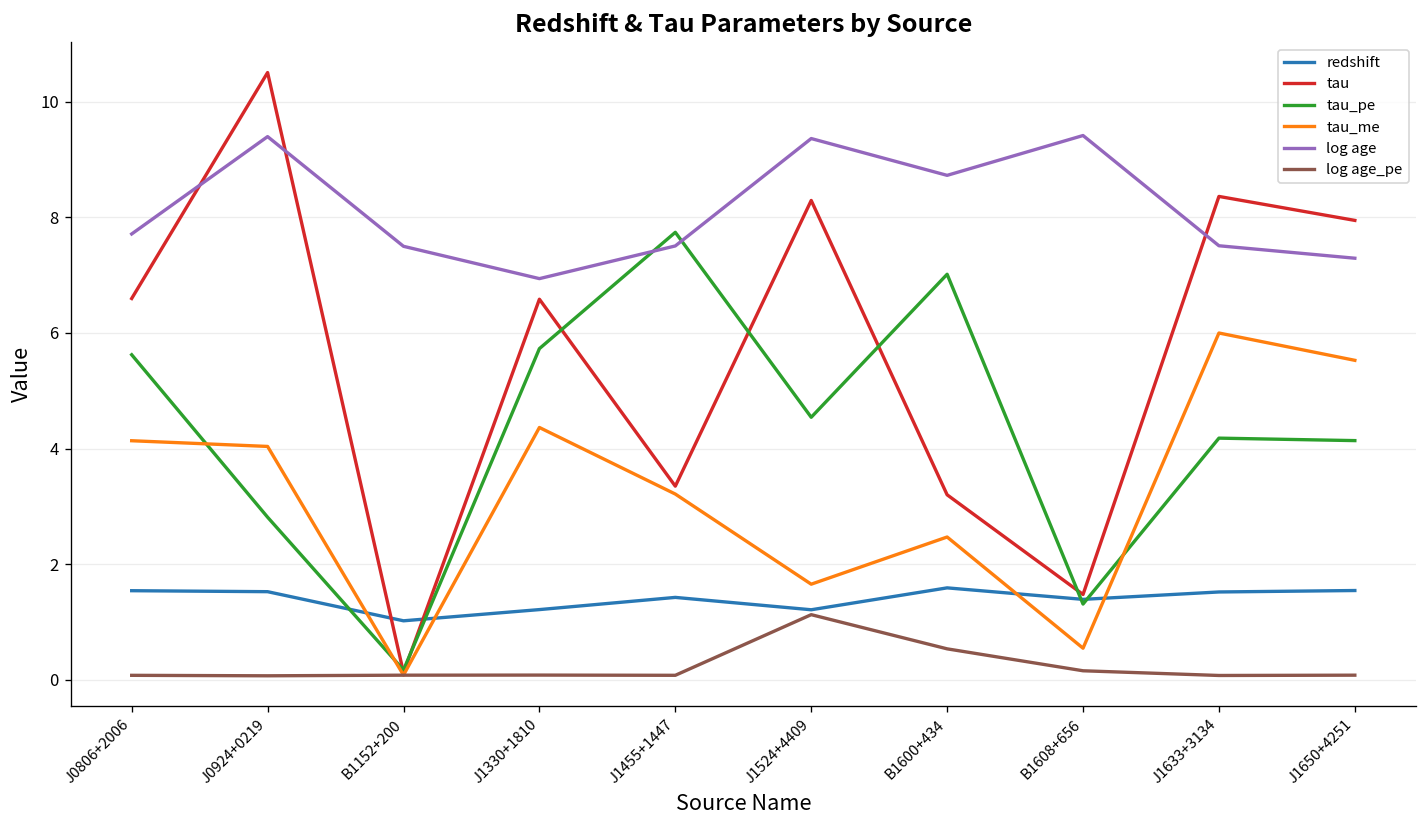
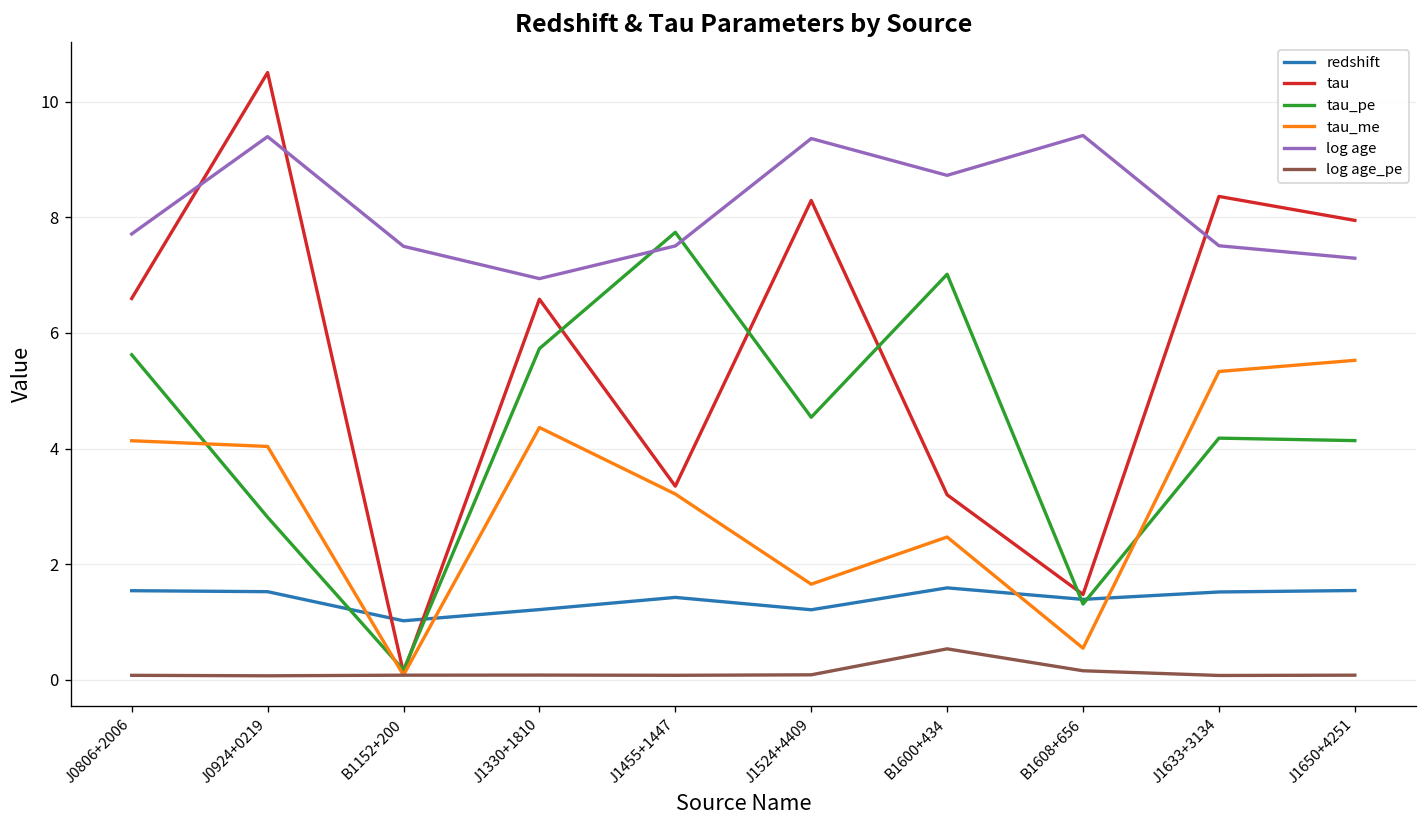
log age_pe, J1524+4409: 1.1 -> 0.1
tau_me, J1633+3134: 6.0 -> 5.3
